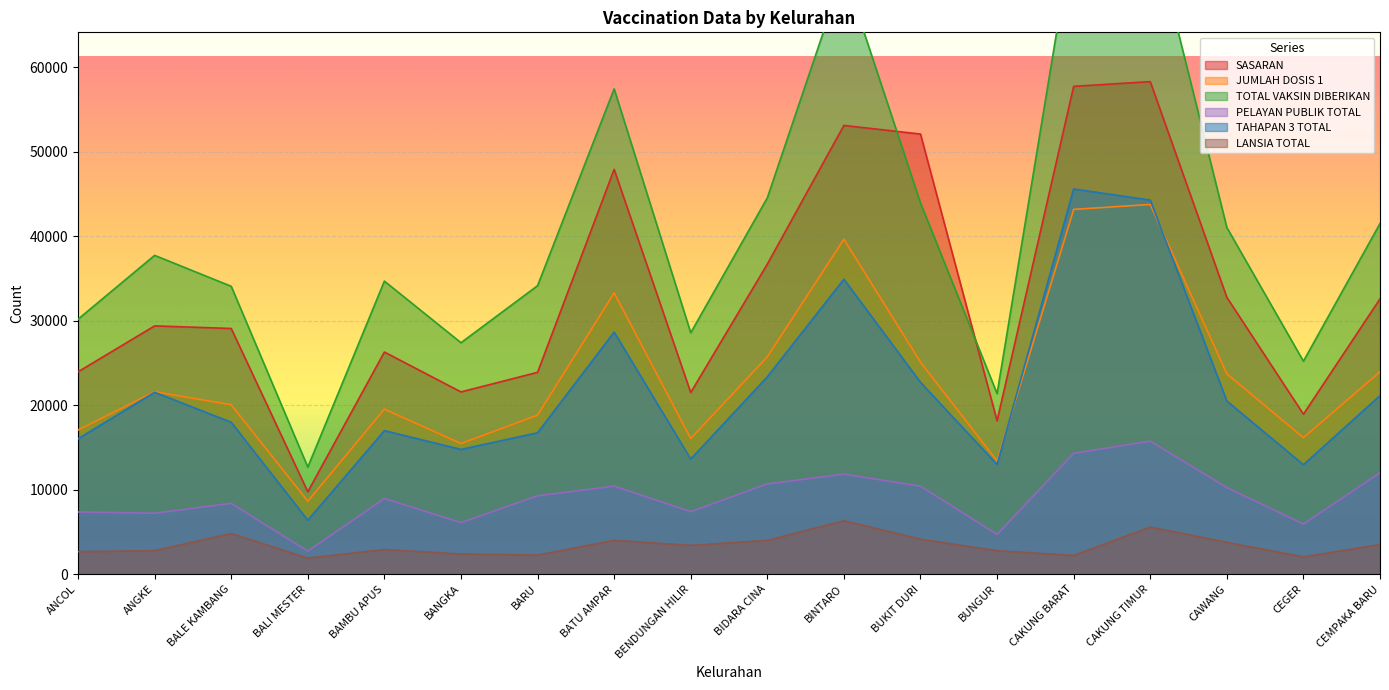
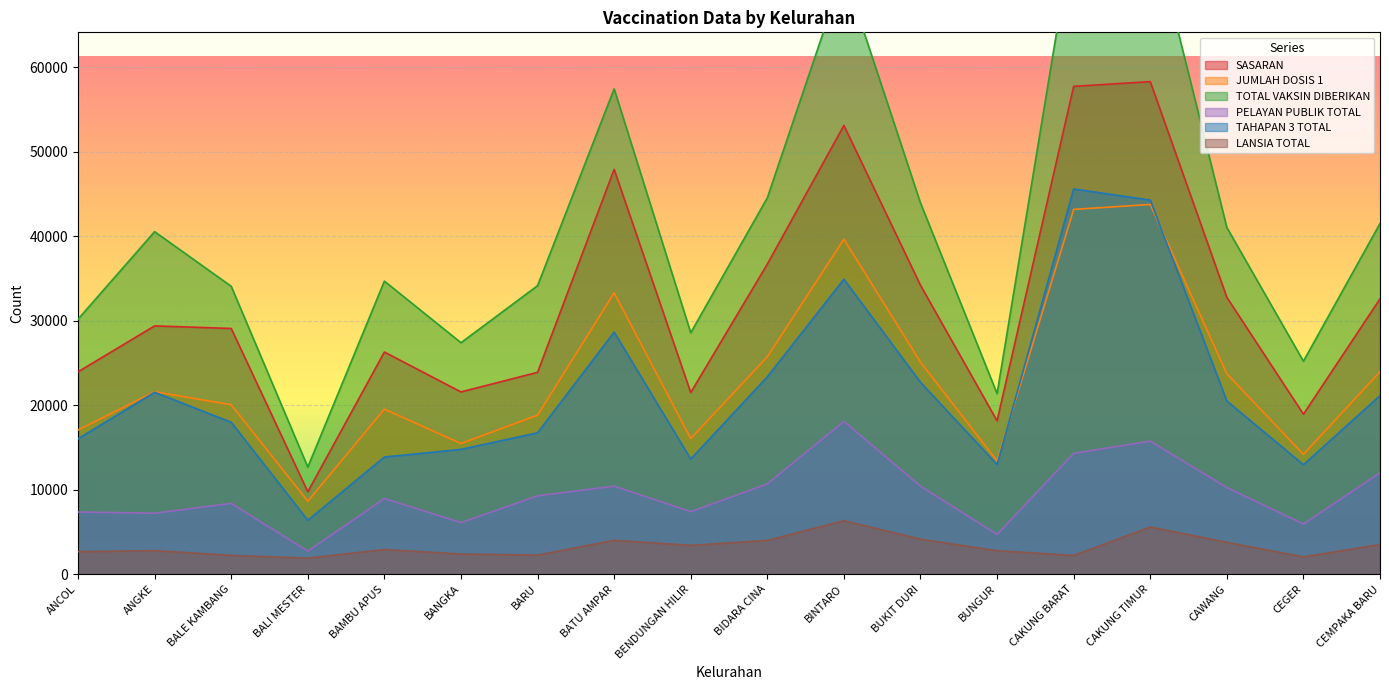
TOTAL VAKSIN DIBERIKAN, ANGKE: 38000 -> 41000
LANSIA TOTAL, BALE KAMBANG: 5000 -> 2000
TAHAPAN 3 TOTAL, BAMBU APUS: 17000 -> 14000
PELAYAN PUBLIK TOTAL, BINTARO: 12000 -> 18000
SASARAN, BUKIT DURI: 52000 -> 34000
JUMLAH DOSIS 1, CEGER: 16000 -> 14000
